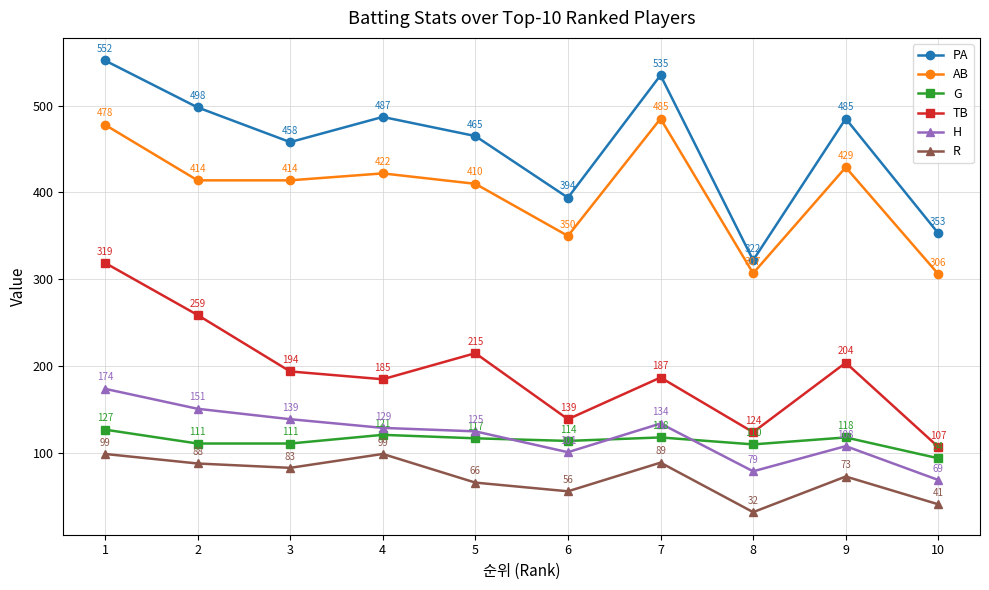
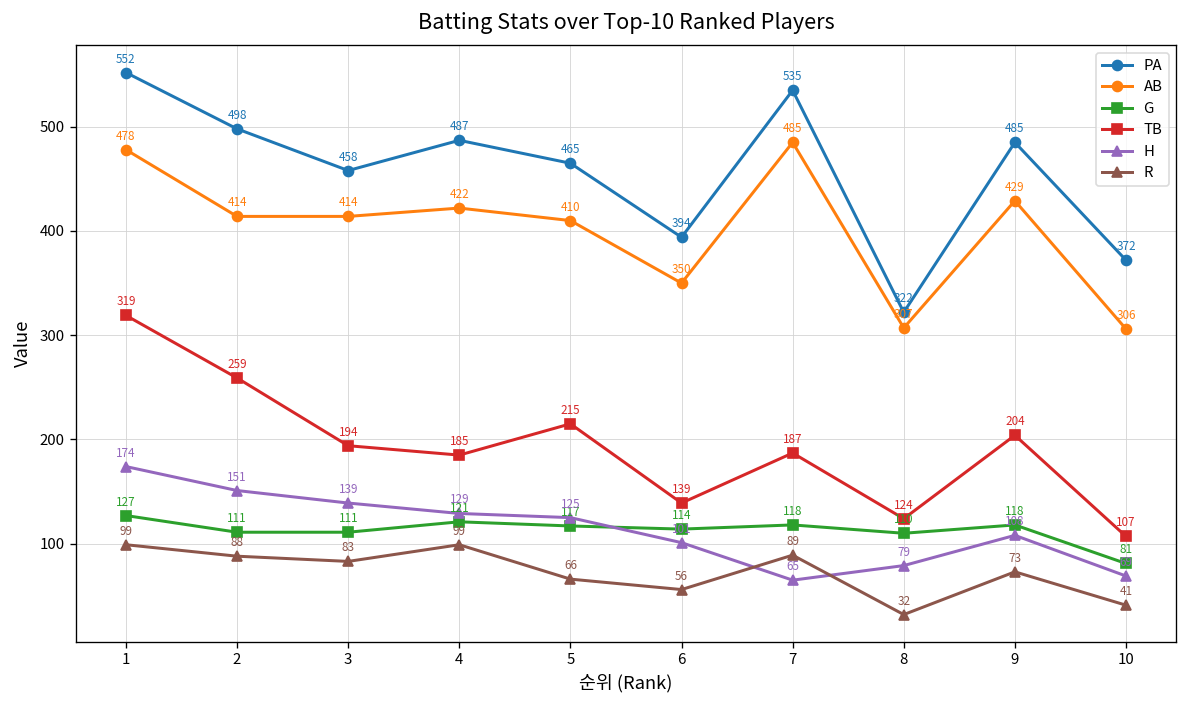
H, 7: 134 -> 65
PA, 10: 353 -> 372
G, 10: 94 -> 81
